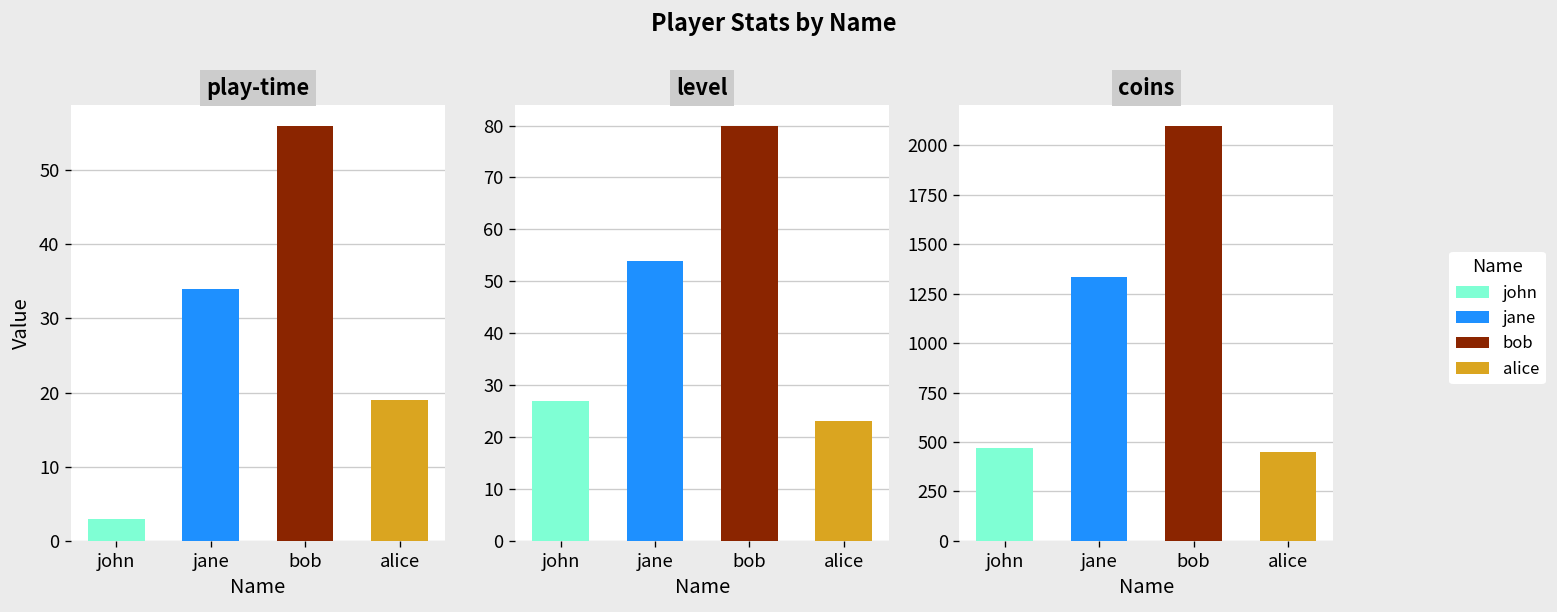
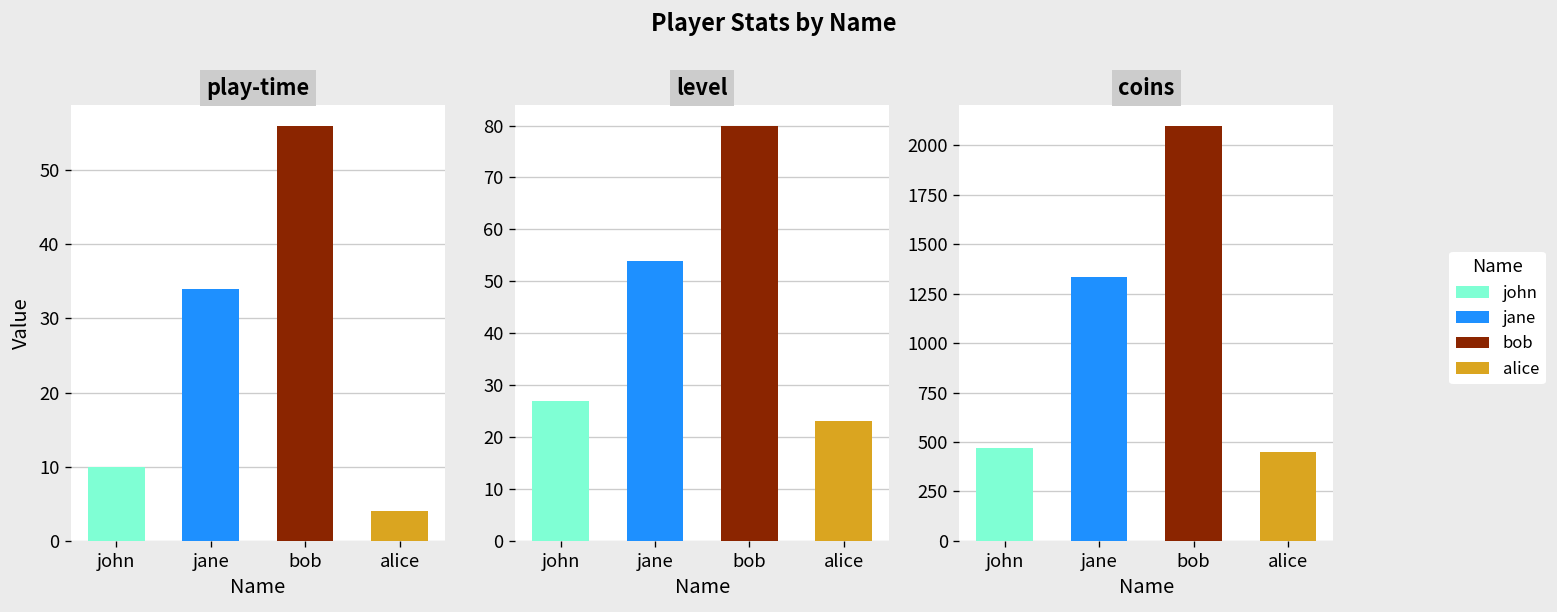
play-time, john: 3 -> 10
play-time, alice: 19 -> 4
